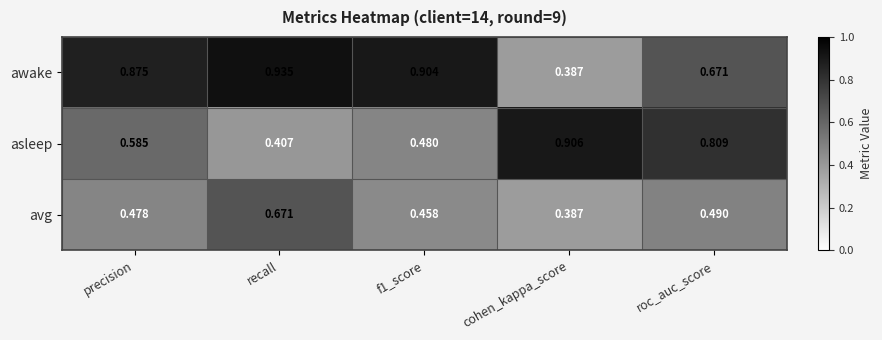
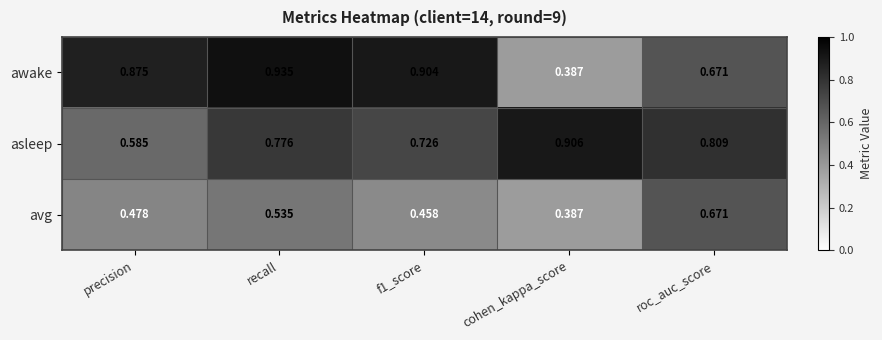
asleep, recall: 0.407 -> 0.776
asleep, f1_score: 0.480 -> 0.726
avg, recall: 0.671 -> 0.535
avg, roc_auc_score: 0.490 -> 0.671
